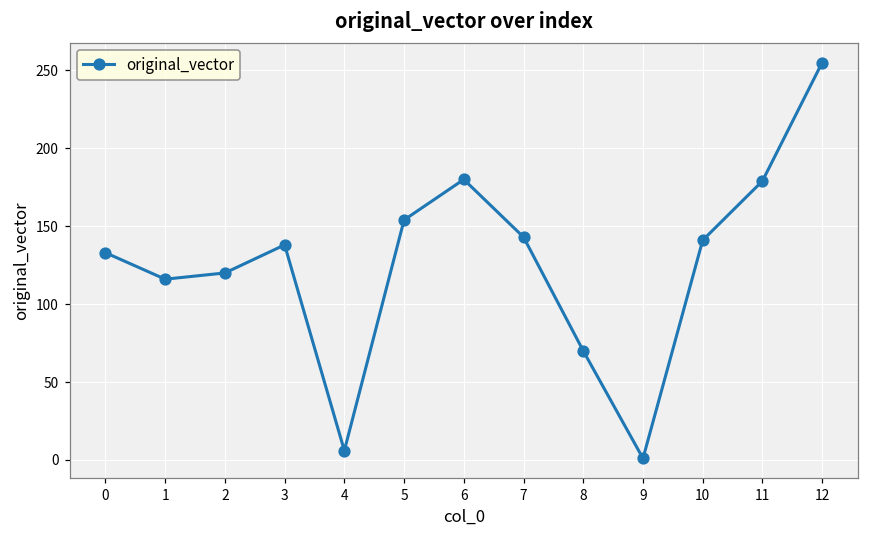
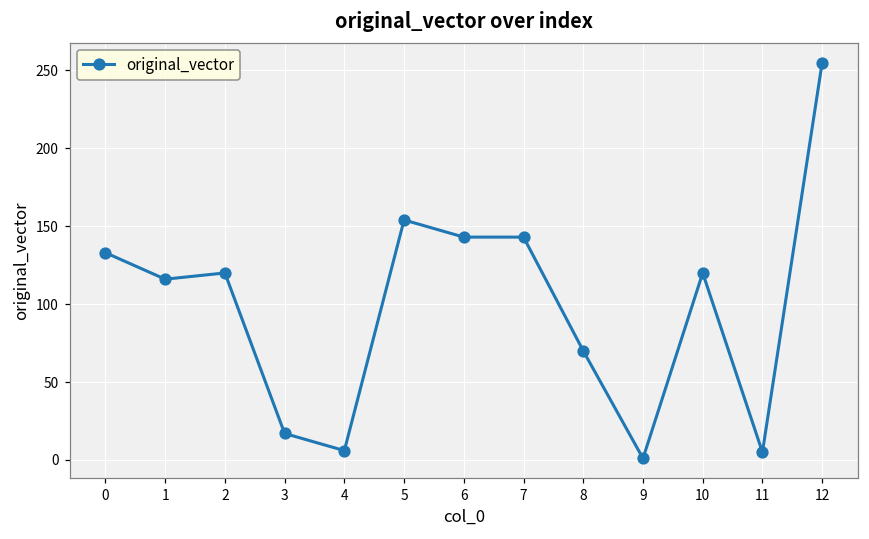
3: 138 -> 17
6: 180 -> 143
10: 141 -> 120
11: 179 -> 5
